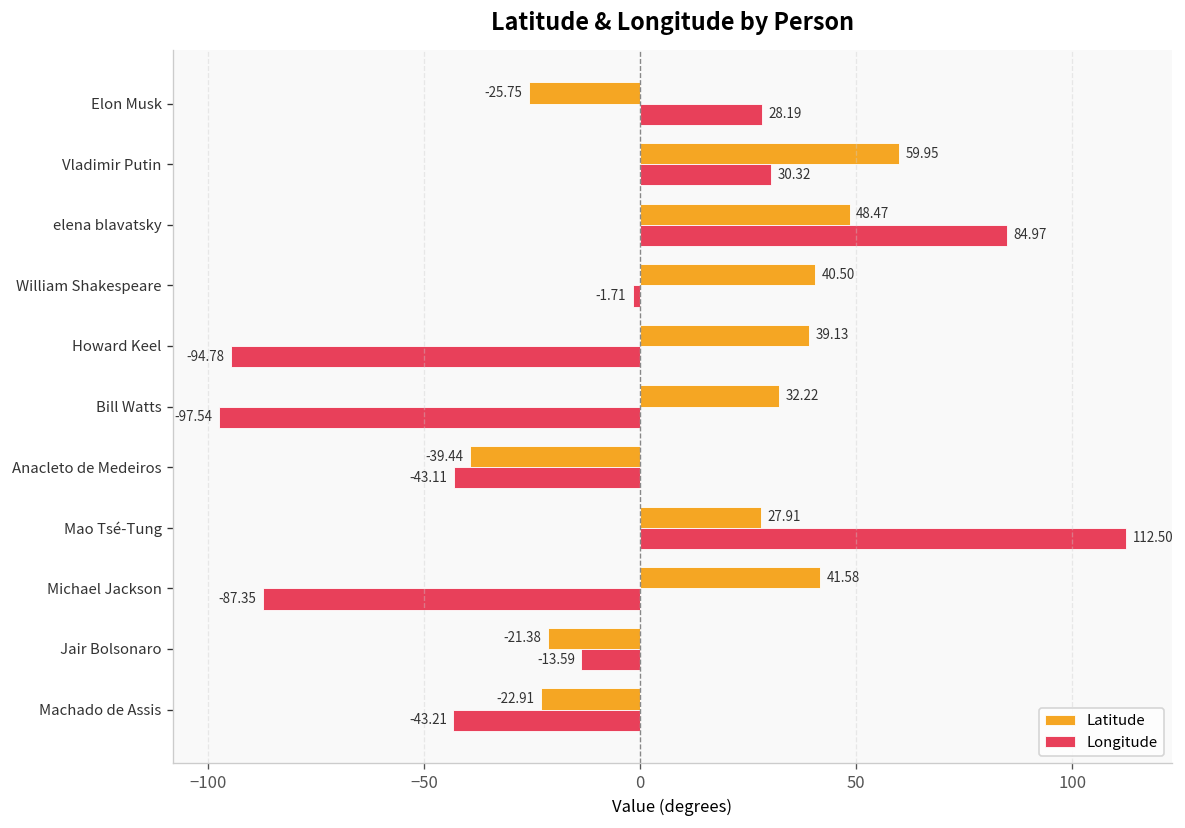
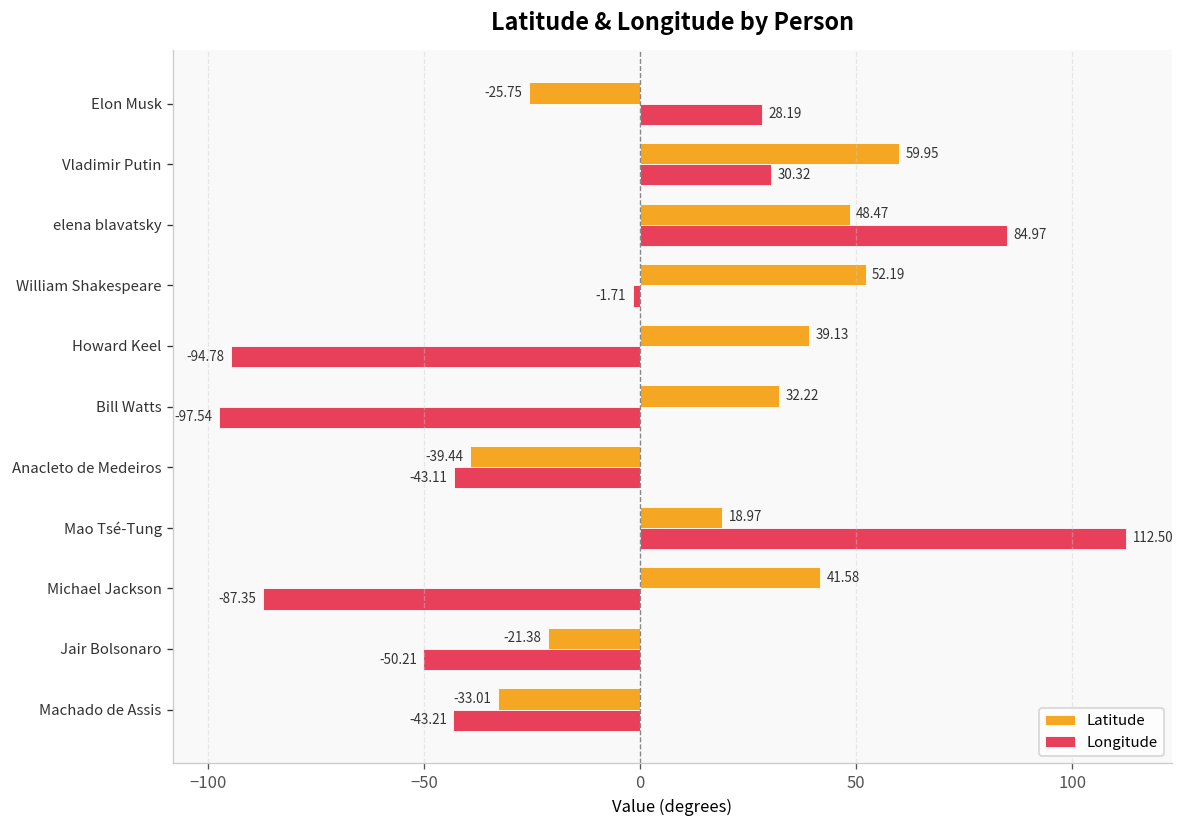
Latitude, William Shakespeare: 40.50 -> 52.19
Latitude, Mao Tsé-Tung: 27.91 -> 18.97
Longitude, Jair Bolsonaro: -13.59 -> -50.21
Latitude, Machado de Assis: -22.91 -> -33.01
